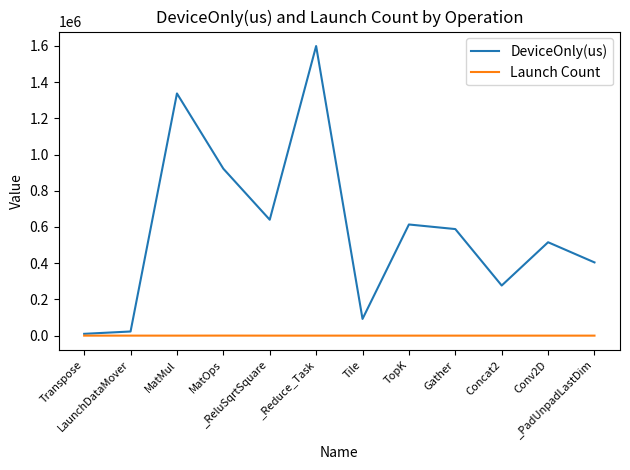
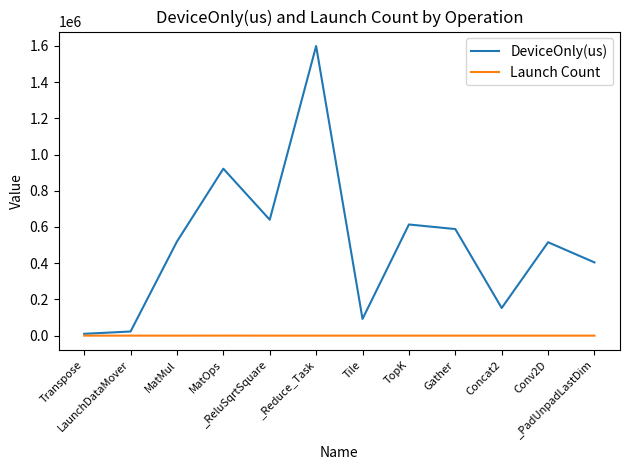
DeviceOnly(us), MatMul: 1340000 -> 520000
DeviceOnly(us), Concat2: 280000 -> 150000
